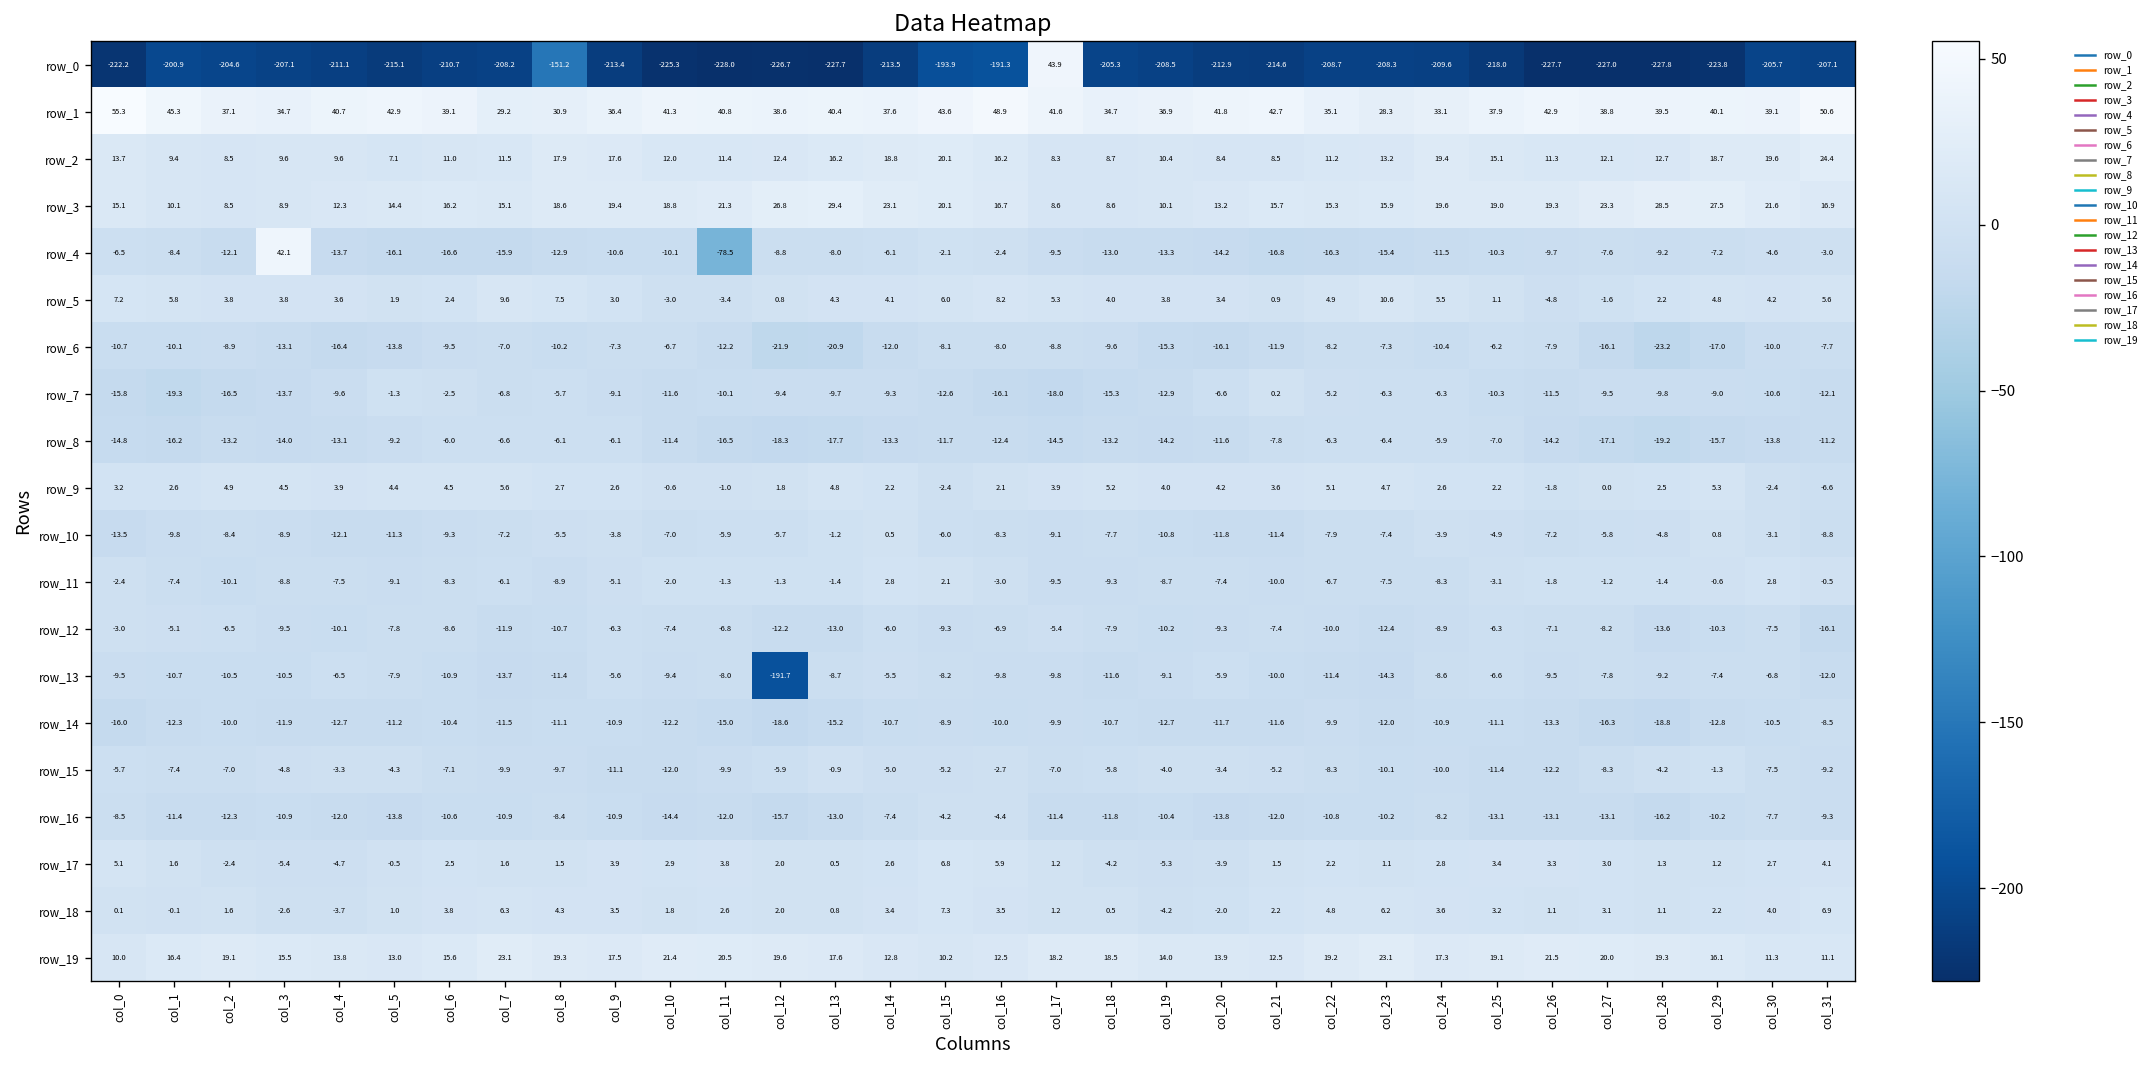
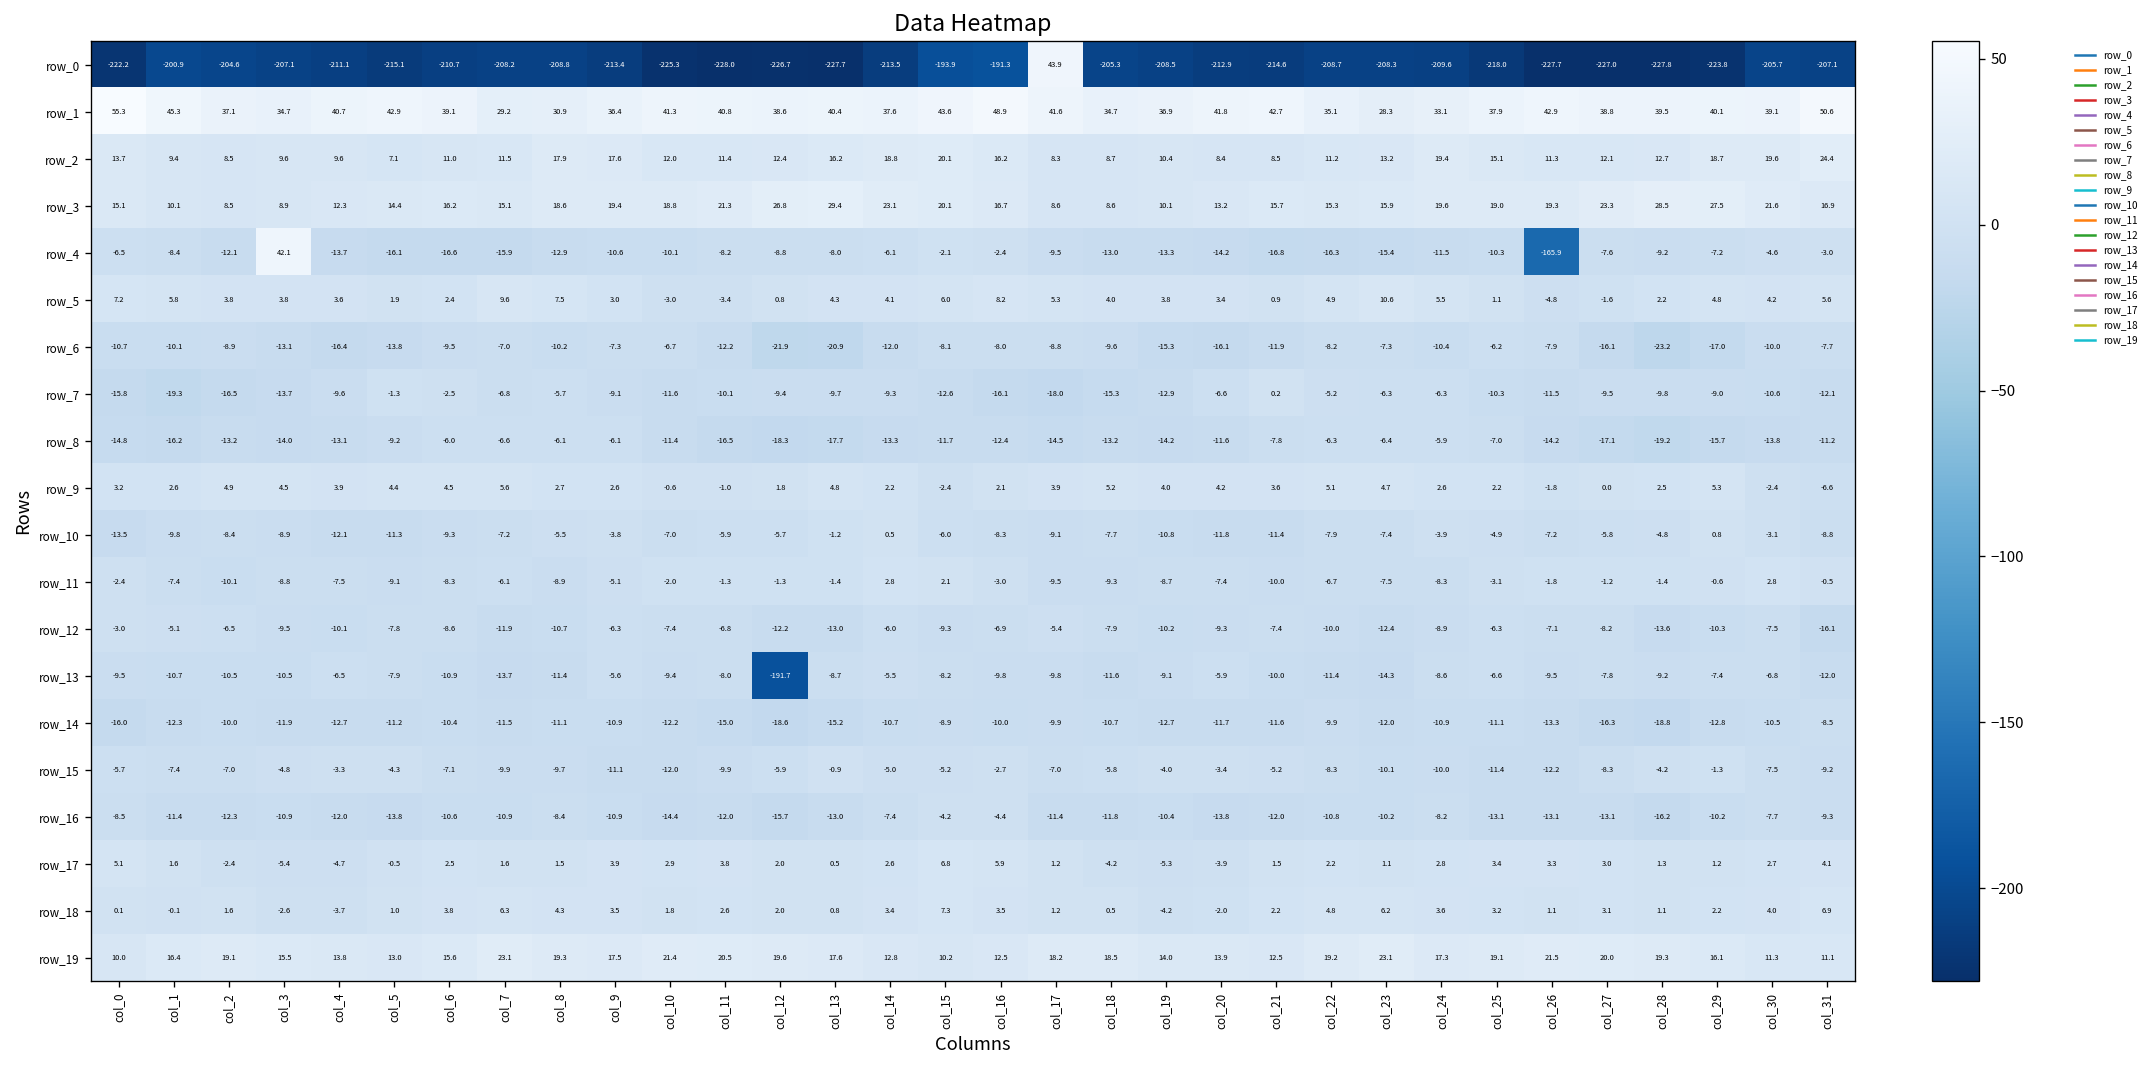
row_0, col_8: -151.2 -> -208.8
row_4, col_11: -78.5 -> -8.2
row_4, col_26: -9.7 -> -165.9
